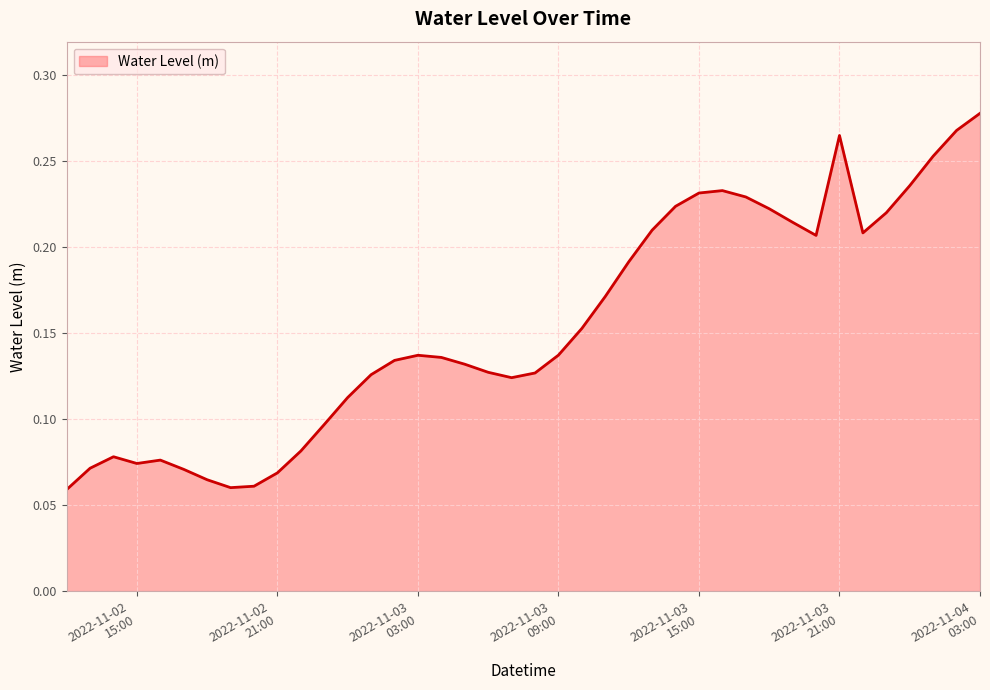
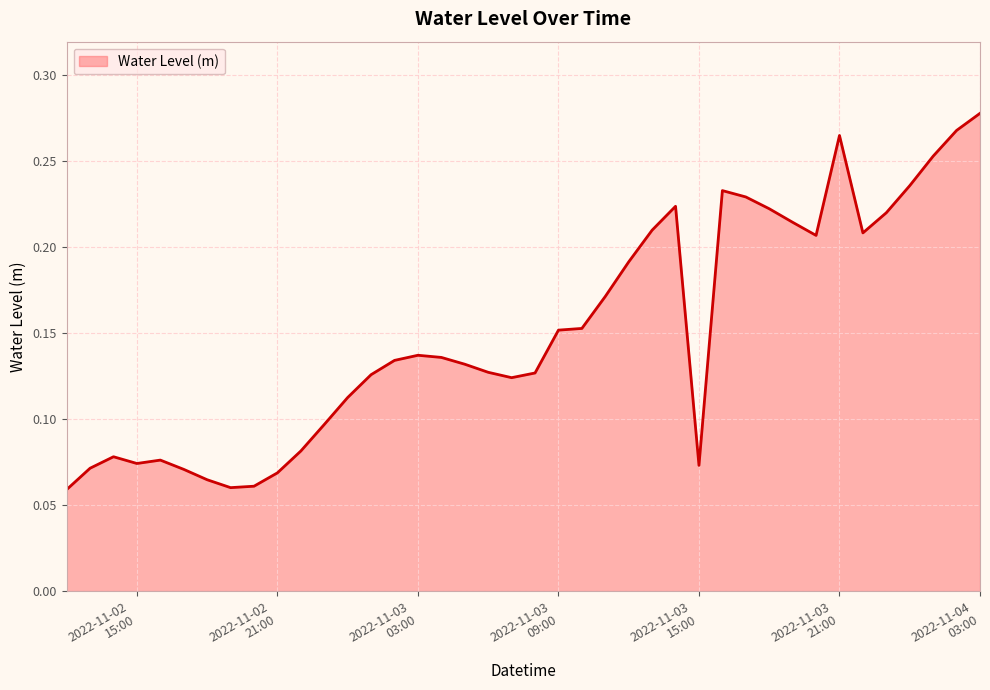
2022-11-03 09:00: 0.137 -> 0.152
2022-11-03 15:00: 0.231 -> 0.073
